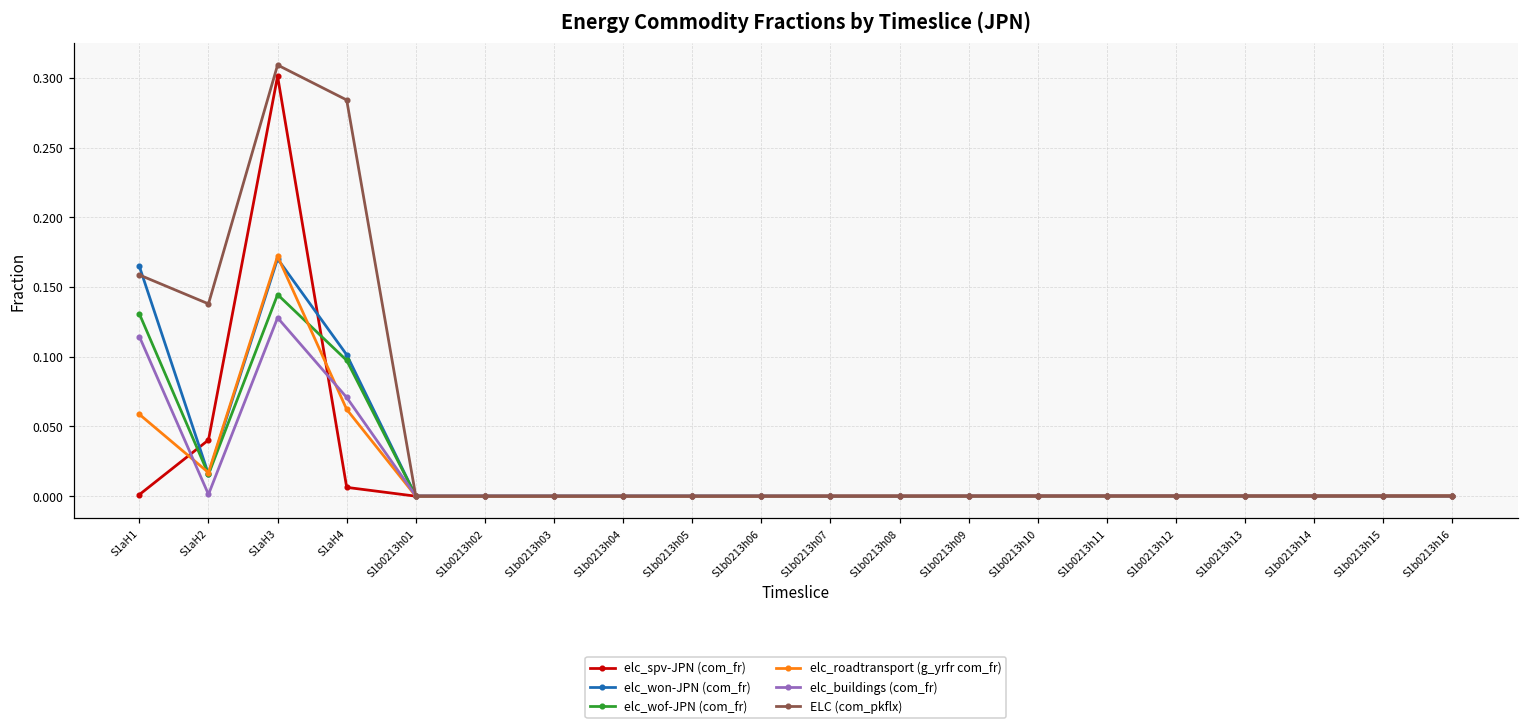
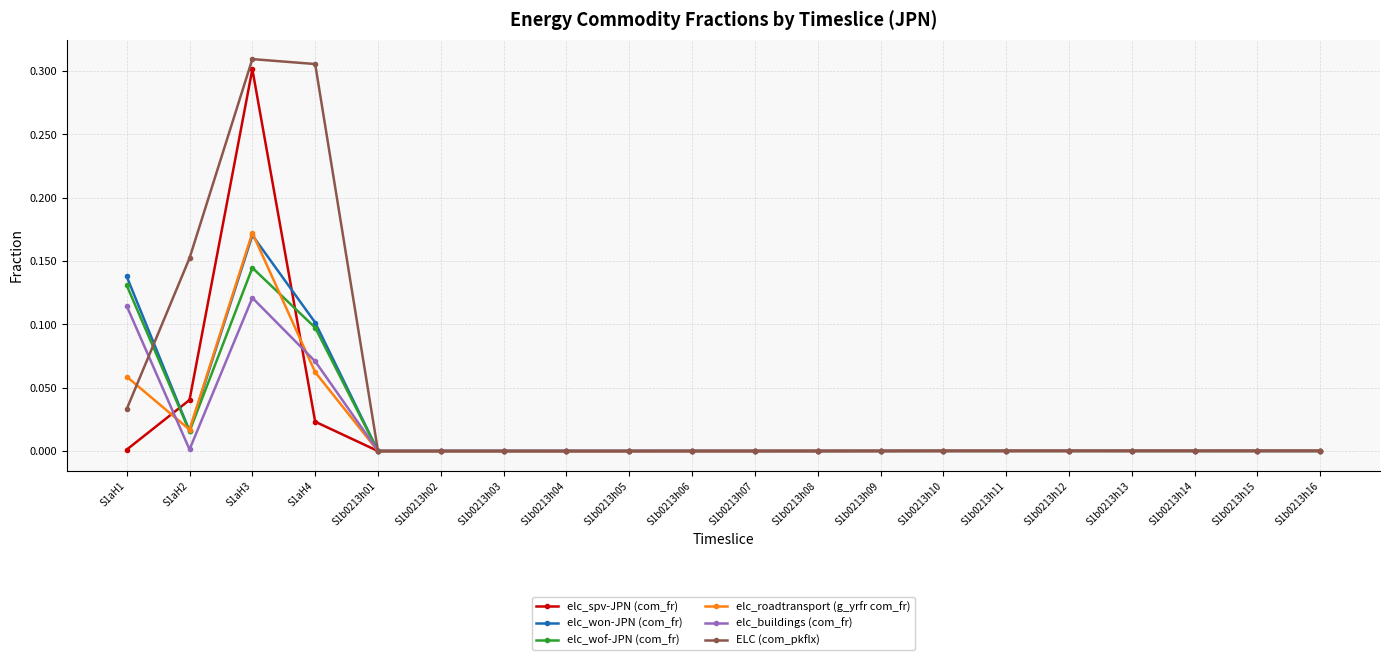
elc_won-JPN (com_fr), S1aH1: 0.165 -> 0.138
ELC (com_pkflx), S1aH1: 0.159 -> 0.033
ELC (com_pkflx), S1aH2: 0.138 -> 0.152
elc_buildings (com_fr), S1aH3: 0.128 -> 0.121
elc_spv-JPN (com_fr), S1aH4: 0.006 -> 0.023
ELC (com_pkflx), S1aH4: 0.284 -> 0.305
